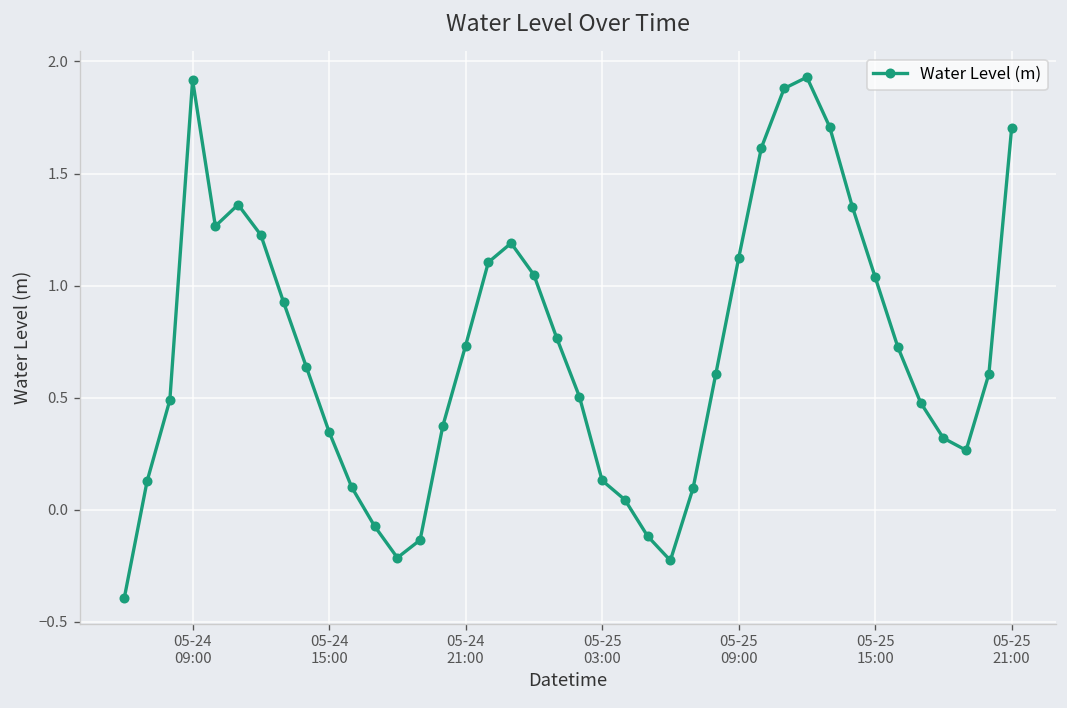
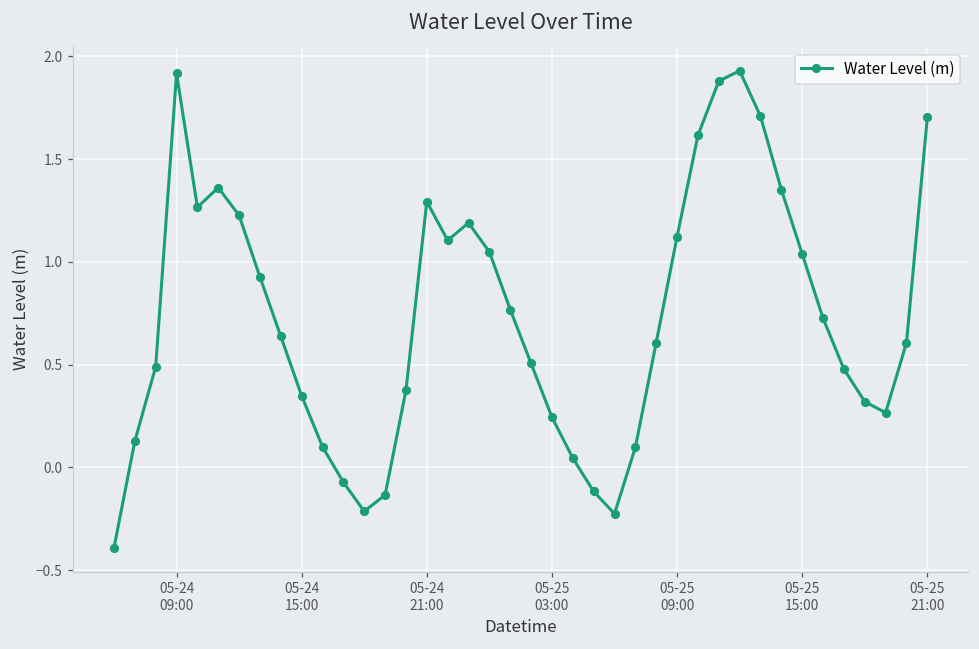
05-24 21:00: 0.73 -> 1.29
05-25 03:00: 0.13 -> 0.24
